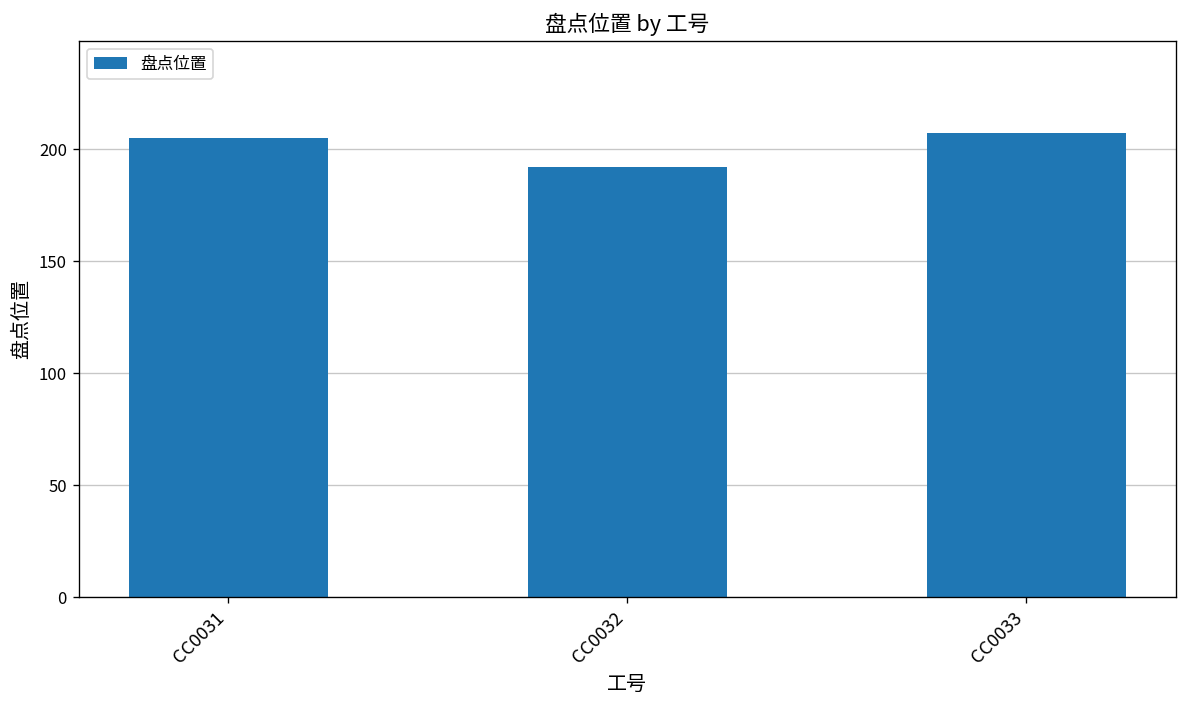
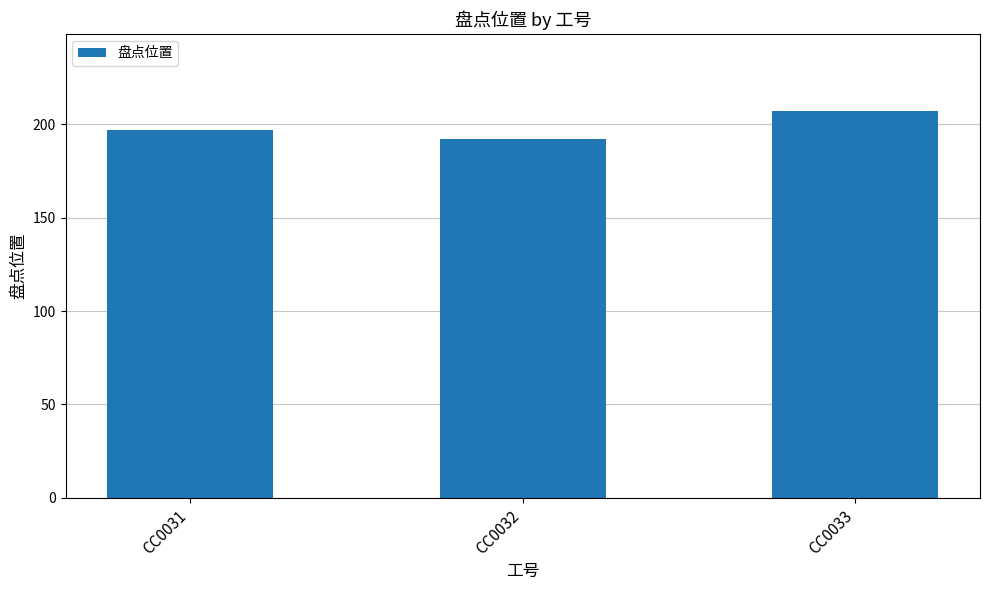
CC0031: 205 -> 197
